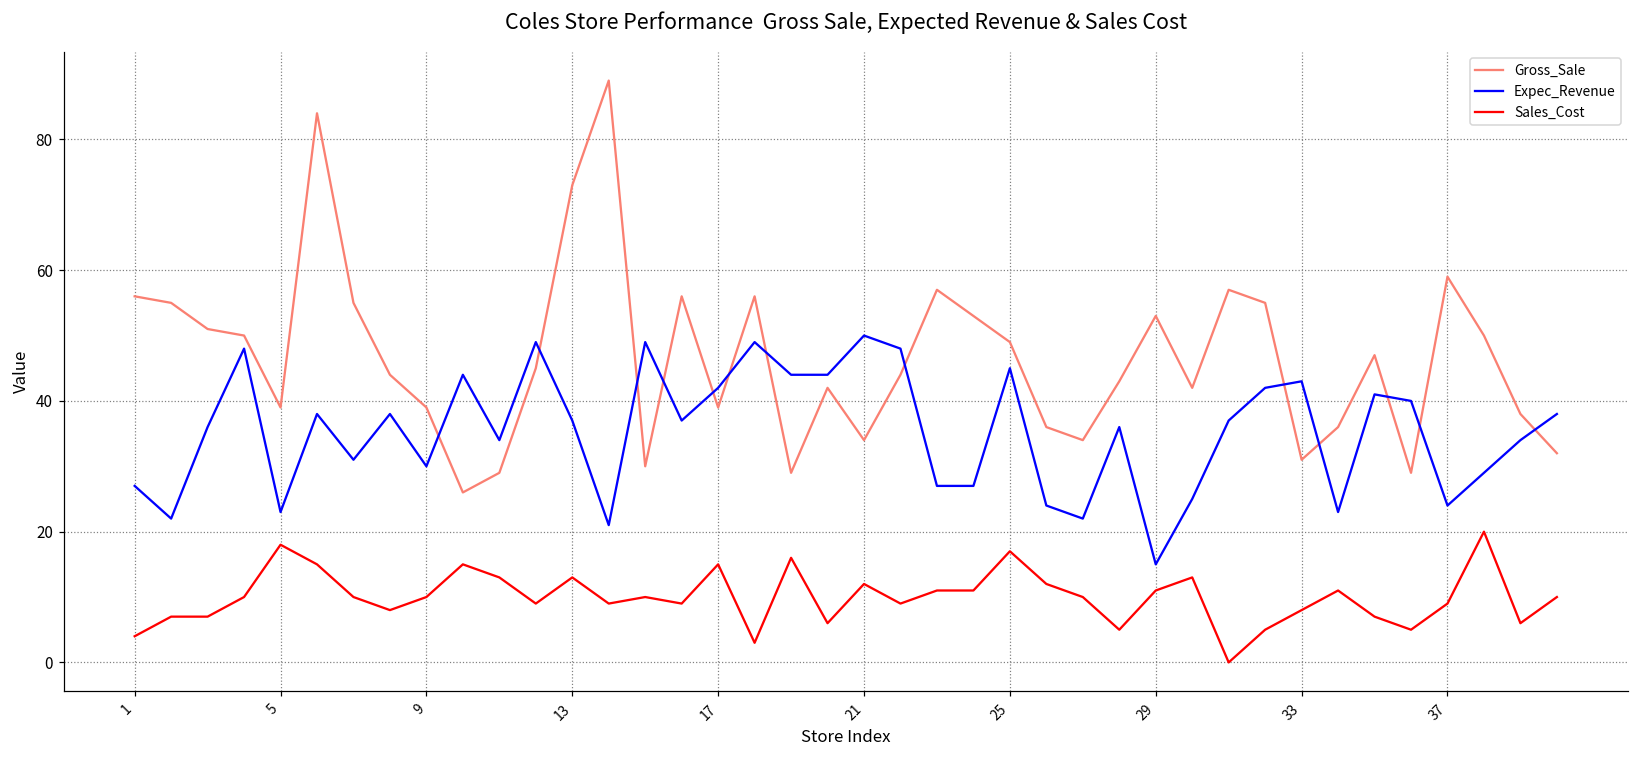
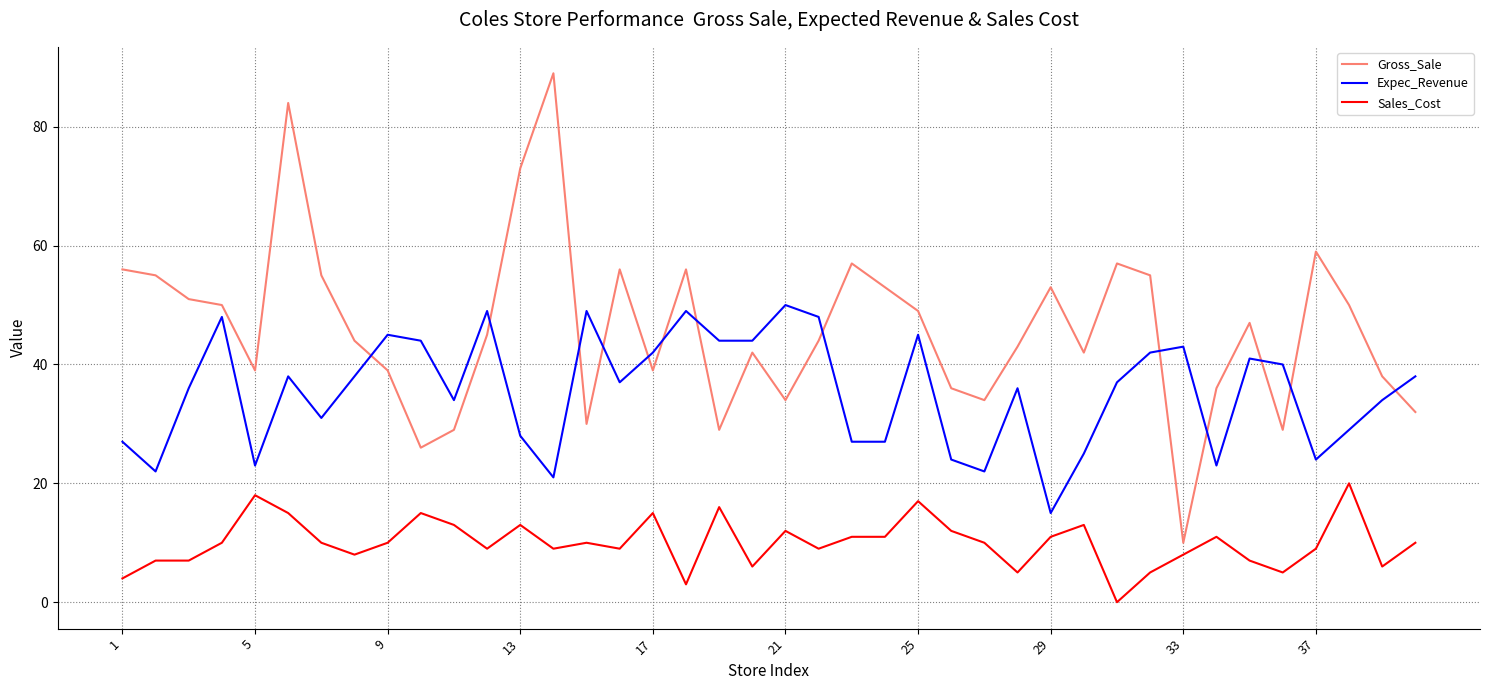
Expec_Revenue, 9: 30 -> 45
Expec_Revenue, 13: 37 -> 28
Gross_Sale, 33: 31 -> 10
